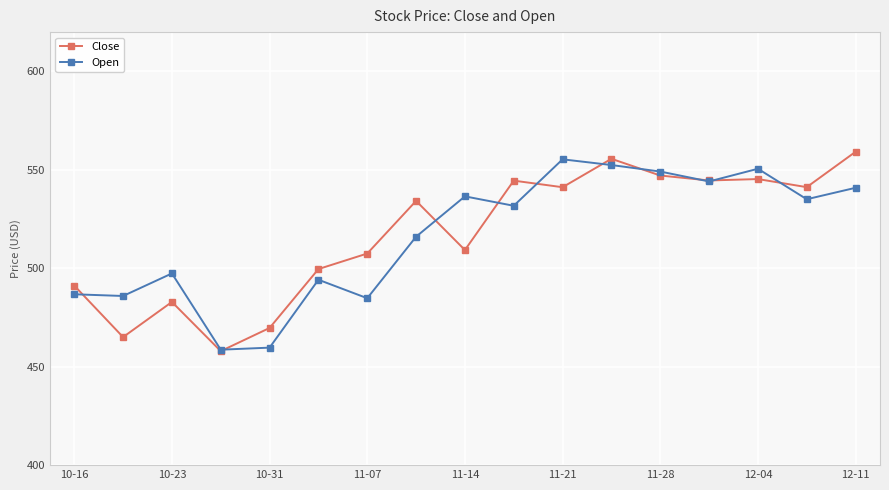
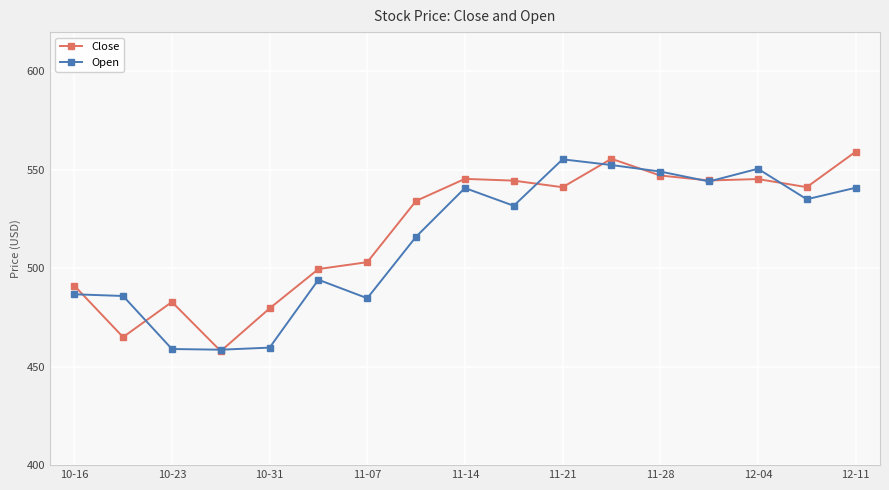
Open, 10-23: 497 -> 459
Close, 10-31: 470 -> 480
Close, 11-07: 508 -> 503
Close, 11-14: 509 -> 545
Open, 11-14: 537 -> 541
